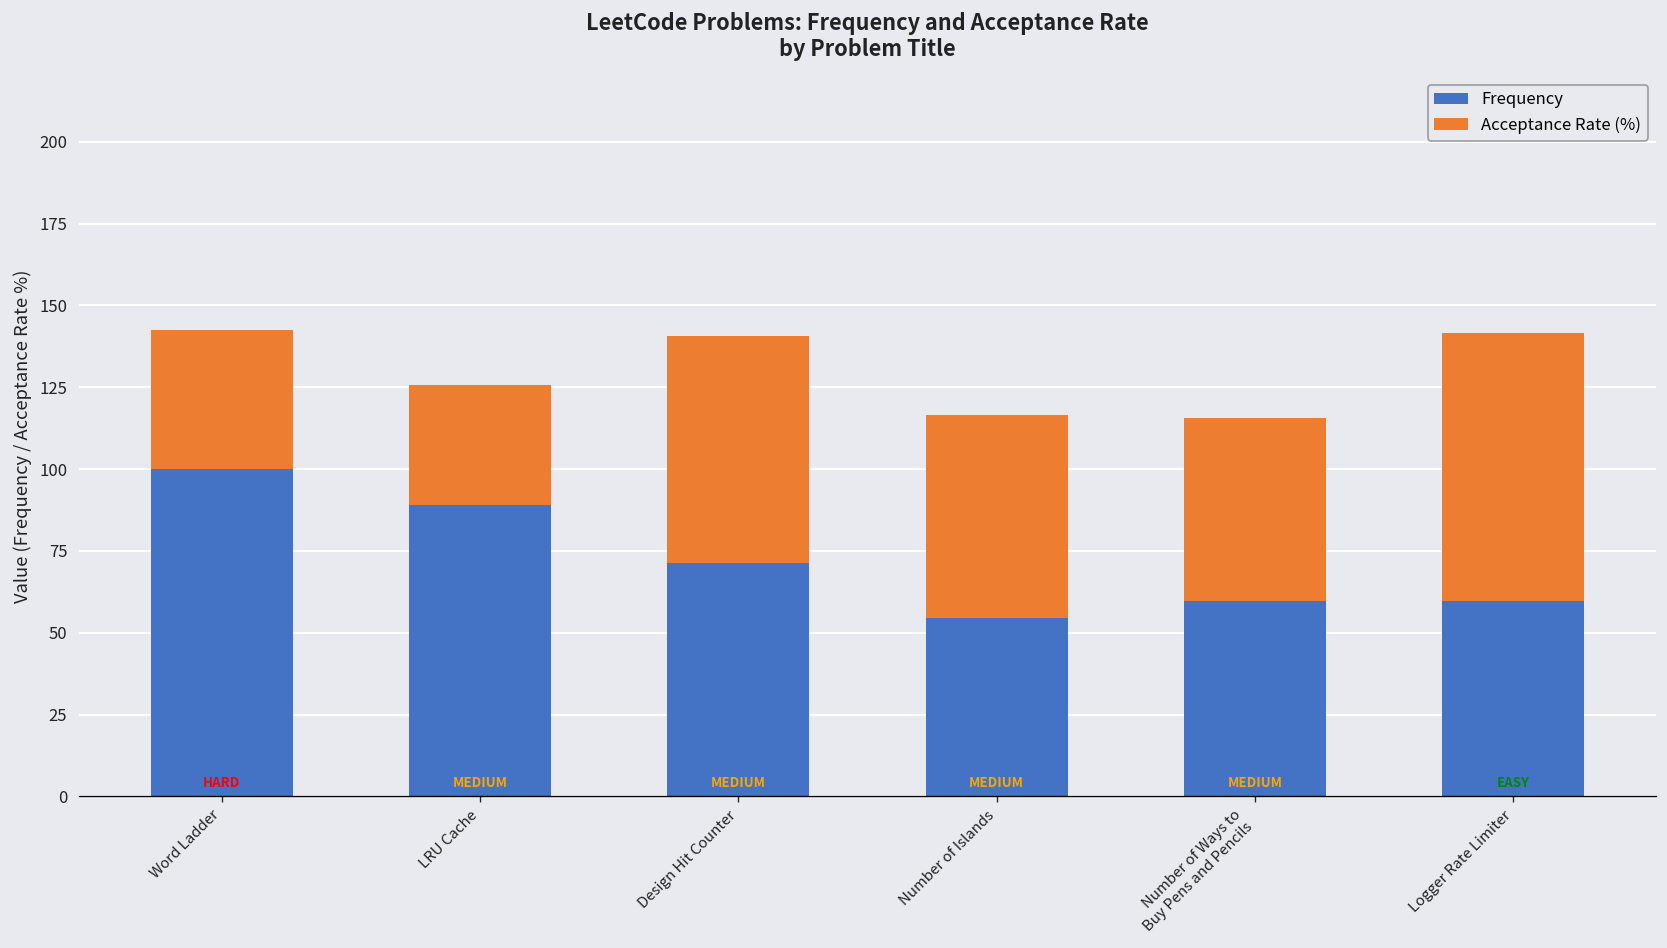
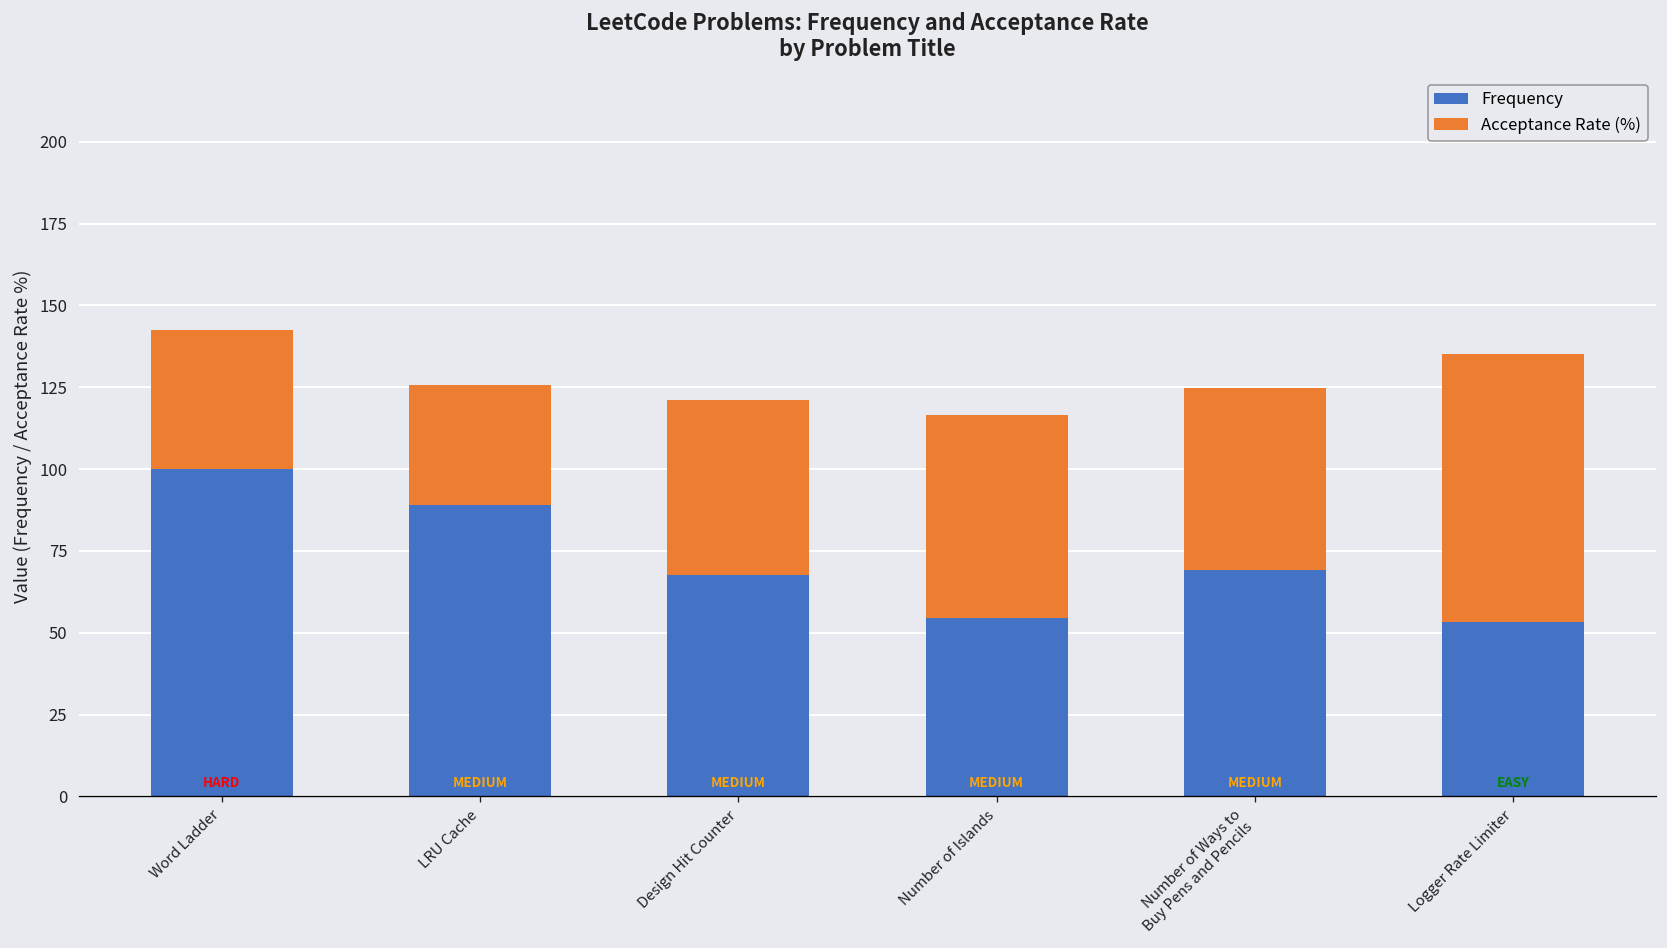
Frequency, Design Hit Counter: 71 -> 68
Acceptance Rate (%), Design Hit Counter: 69 -> 53
Frequency, Number of Ways to Buy Pens and Pencils: 60 -> 69
Frequency, Logger Rate Limiter: 60 -> 53
